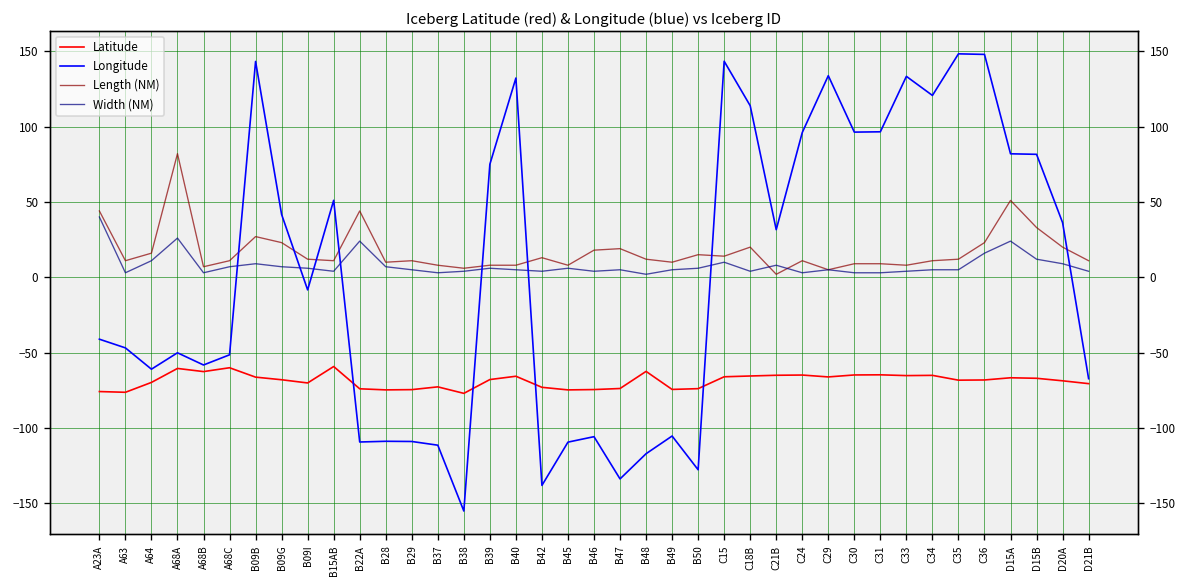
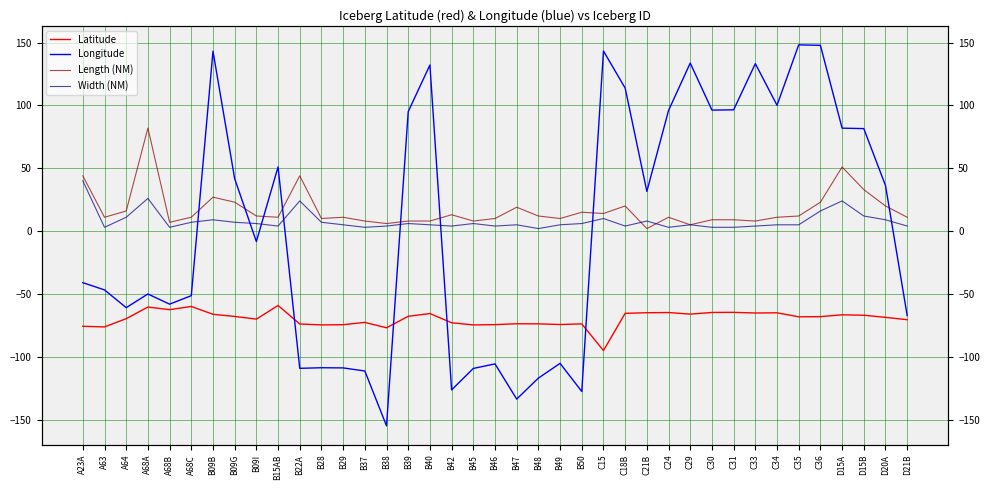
Longitude, B39: 75 -> 95
Longitude, B42: -138 -> -126
Length (NM), B46: 18 -> 10
Latitude, B48: -62 -> -74
Latitude, C15: -66 -> -95
Longitude, C34: 121 -> 100
